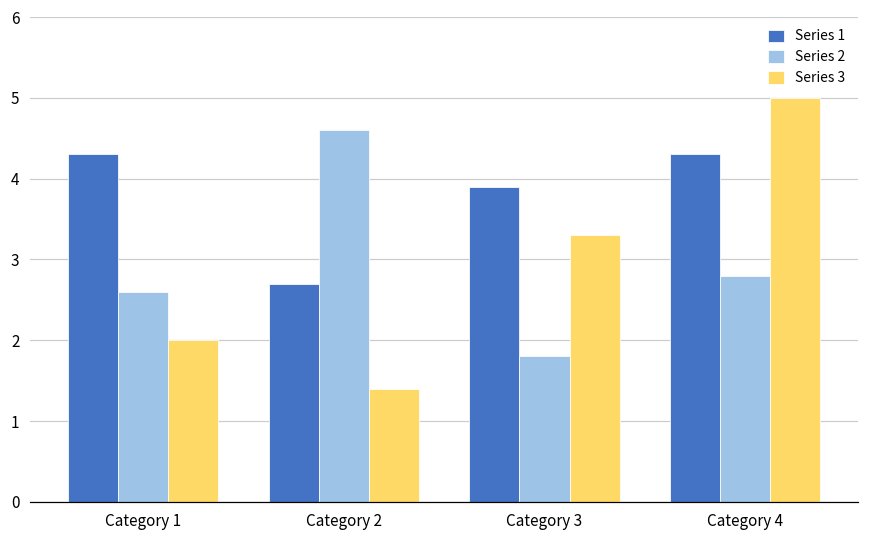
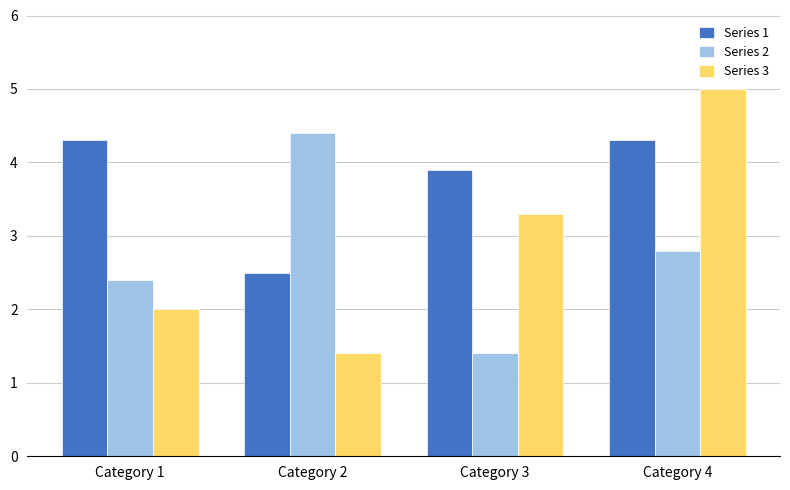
Series 2, Category 1: 2.6 -> 2.4
Series 1, Category 2: 2.7 -> 2.5
Series 2, Category 2: 4.6 -> 4.4
Series 2, Category 3: 1.8 -> 1.4
